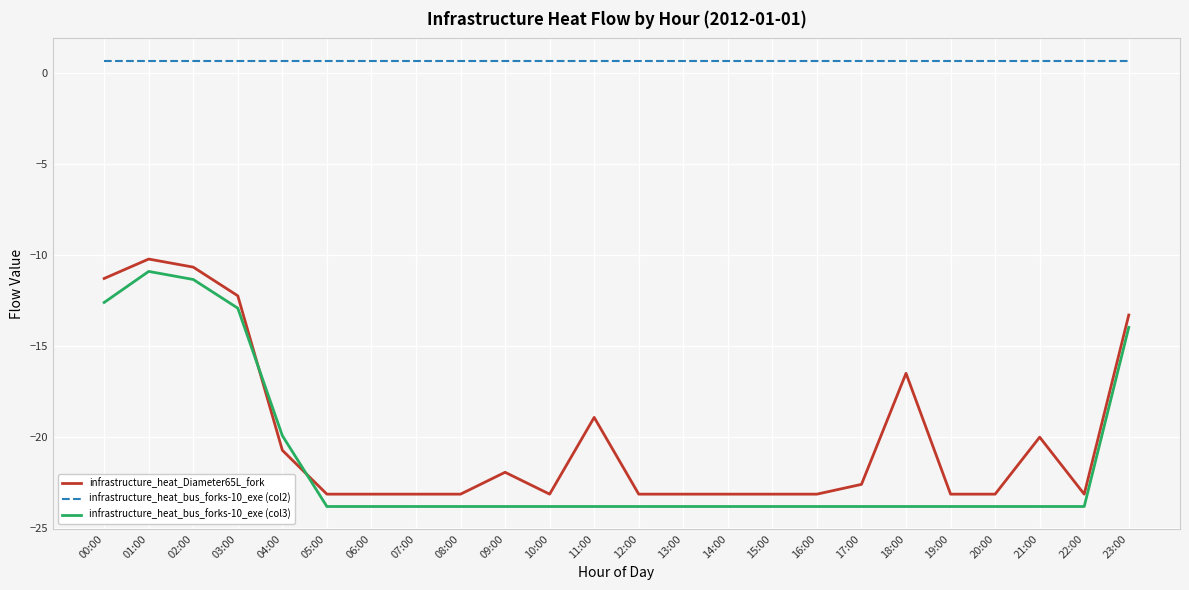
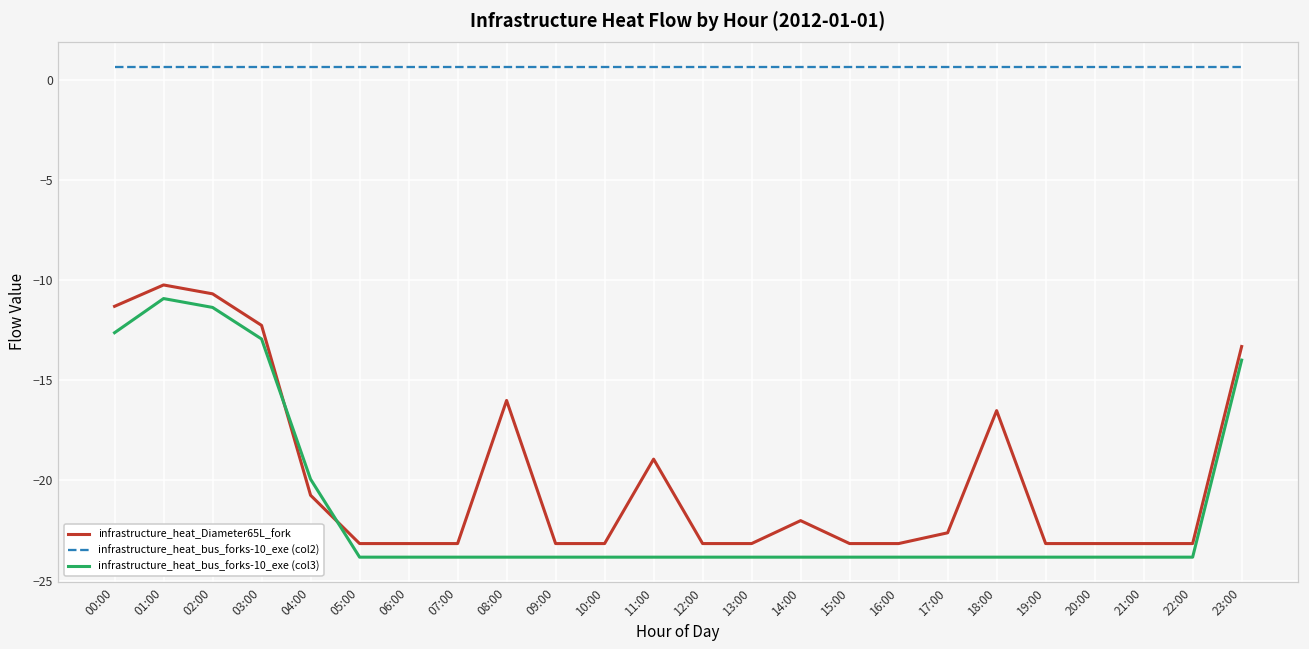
infrastructure_heat_Diameter65L_fork, 08:00: -23.2 -> -16.0
infrastructure_heat_Diameter65L_fork, 09:00: -21.9 -> -23.2
infrastructure_heat_Diameter65L_fork, 14:00: -23.2 -> -22.0
infrastructure_heat_Diameter65L_fork, 21:00: -20.0 -> -23.2
